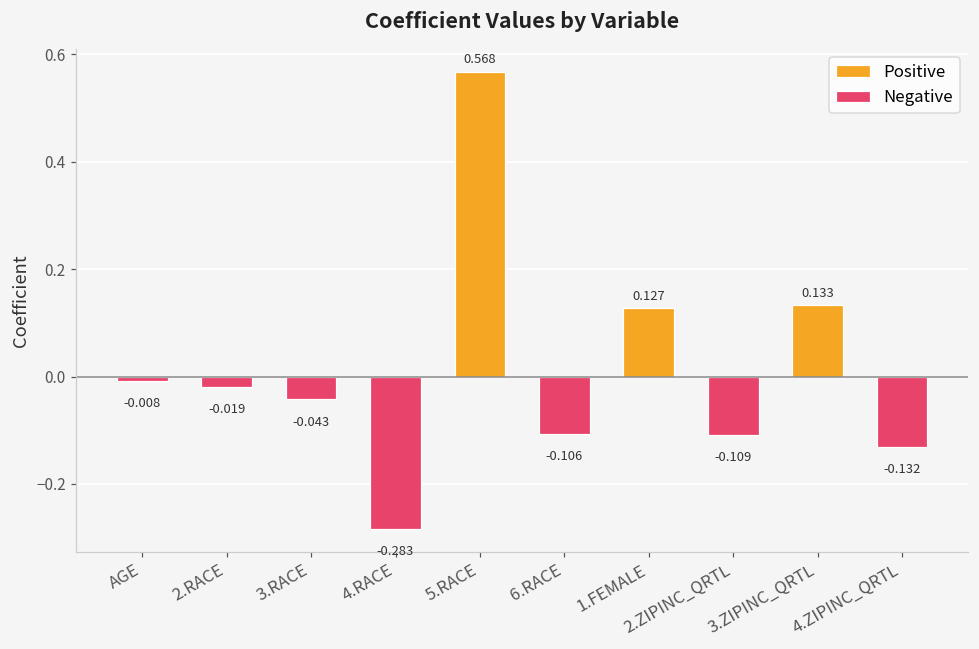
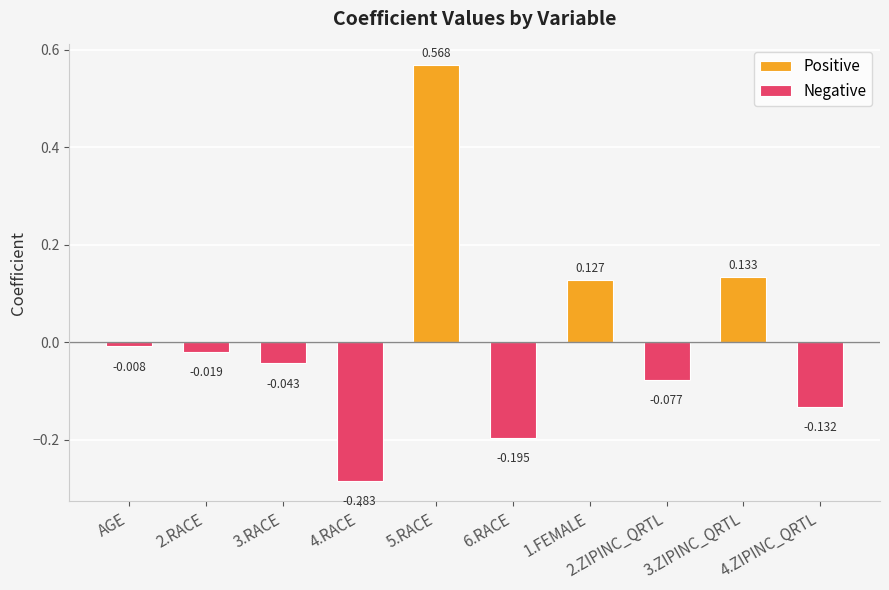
Negative, 6.RACE: -0.106 -> -0.195
Negative, 2.ZIPINC_QRTL: -0.109 -> -0.077
